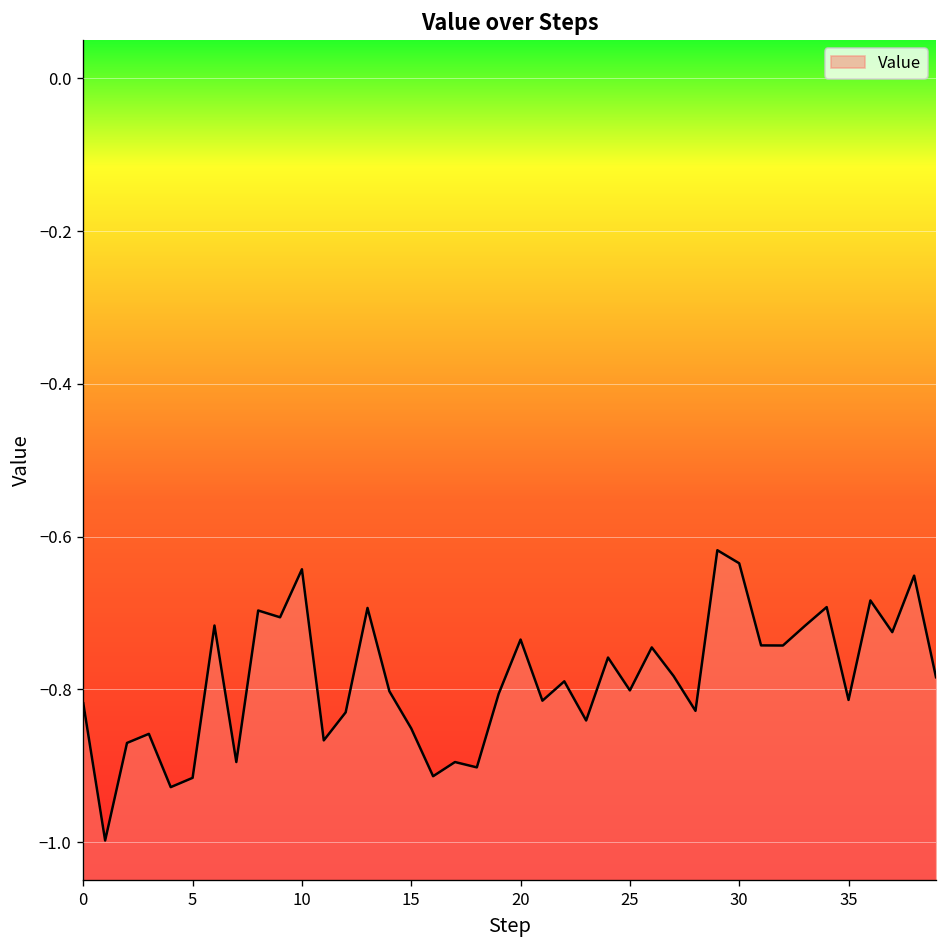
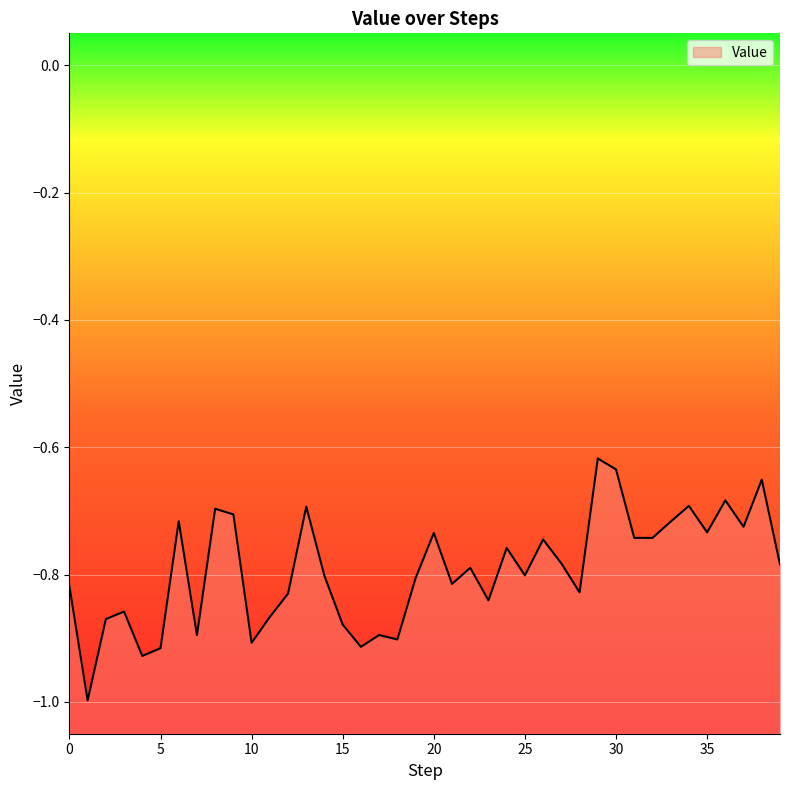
10: -0.64 -> -0.91
15: -0.85 -> -0.88
35: -0.81 -> -0.73
